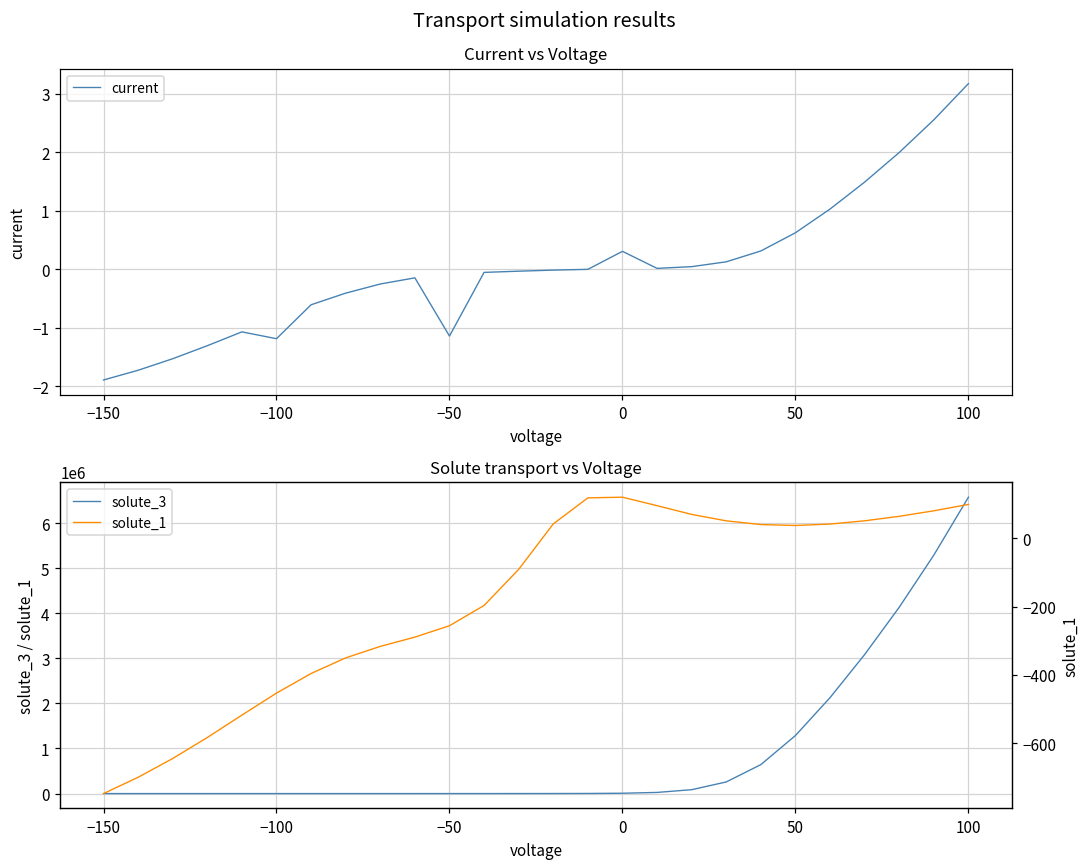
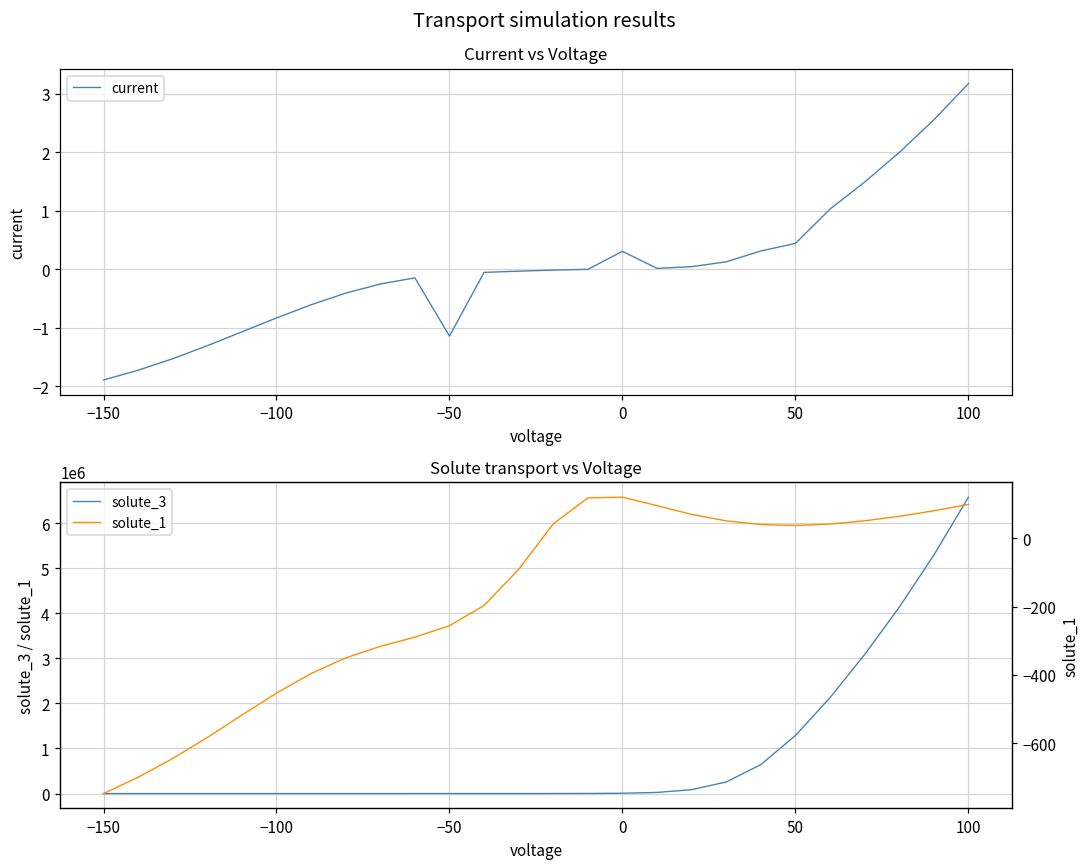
Current vs Voltage, −100: -1.2 -> -0.8
Current vs Voltage, 50: 0.6 -> 0.4
